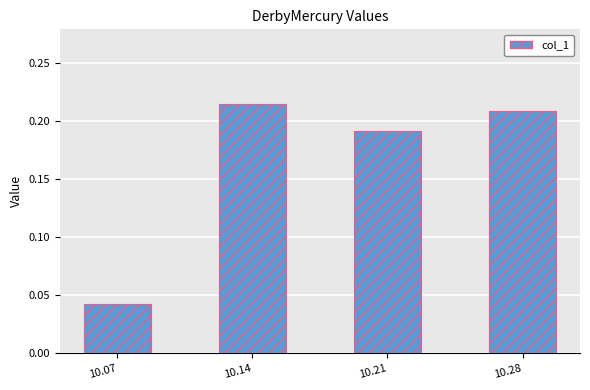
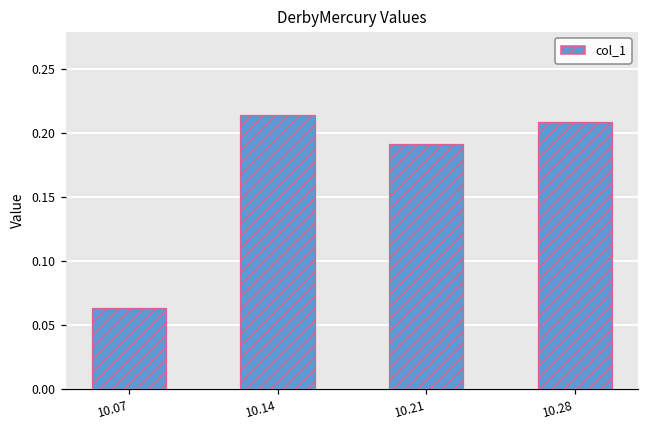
10.07: 0.042 -> 0.063
